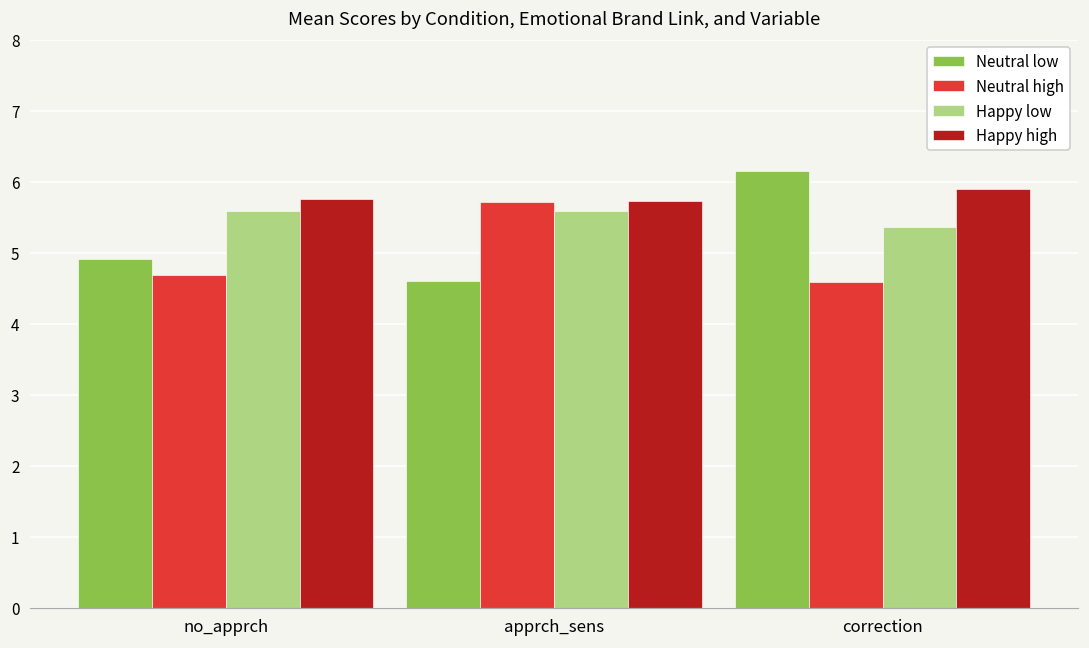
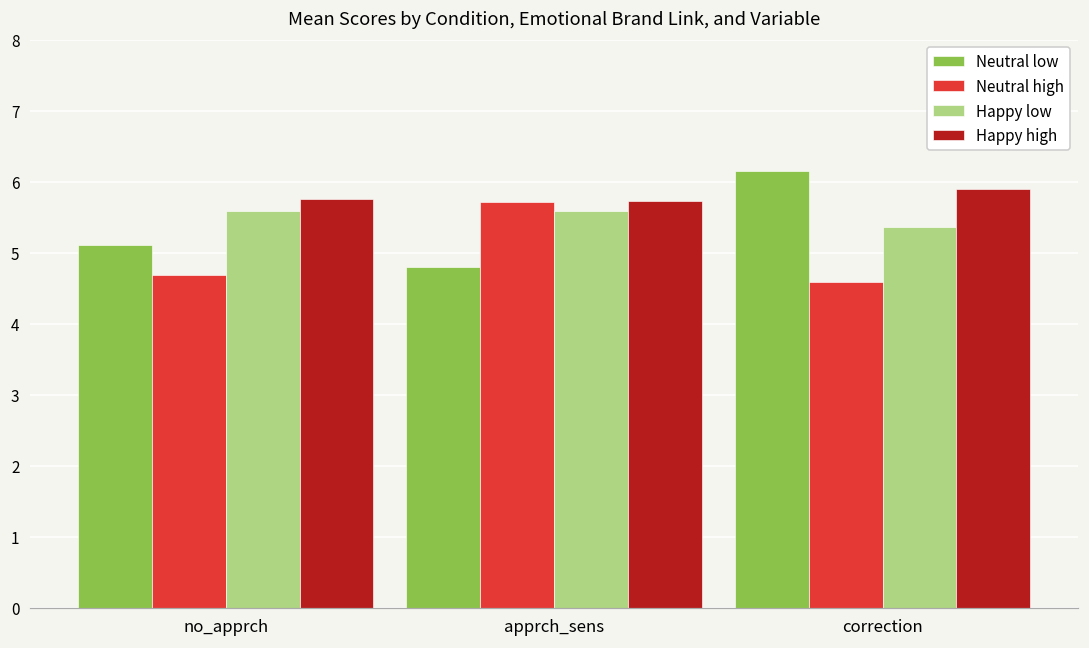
Neutral low, no_apprch: 4.9 -> 5.1
Neutral low, apprch_sens: 4.6 -> 4.8
